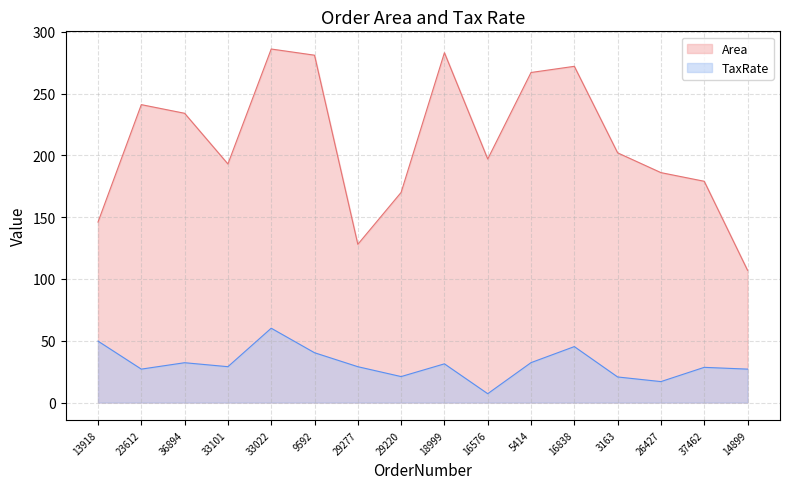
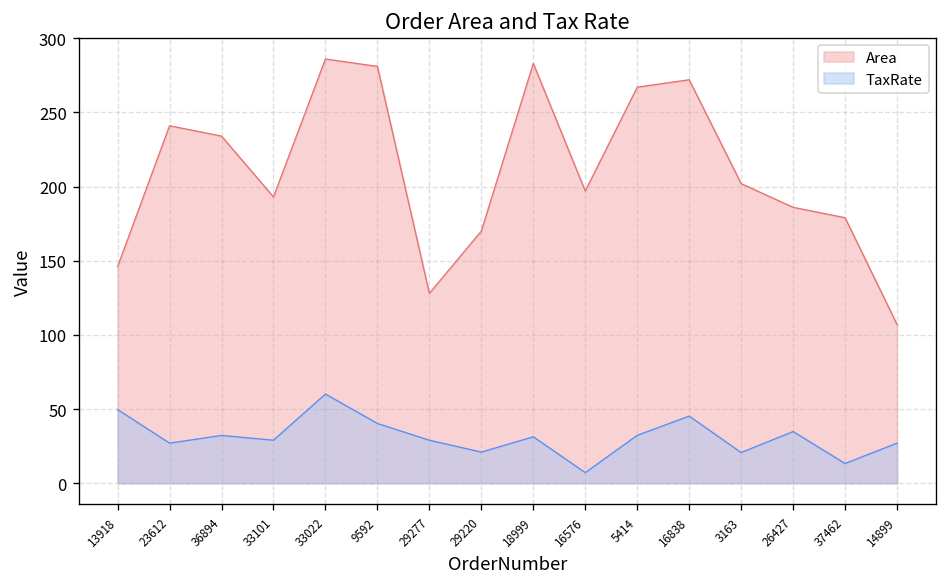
TaxRate, 26427: 17 -> 35
TaxRate, 37462: 28 -> 13
